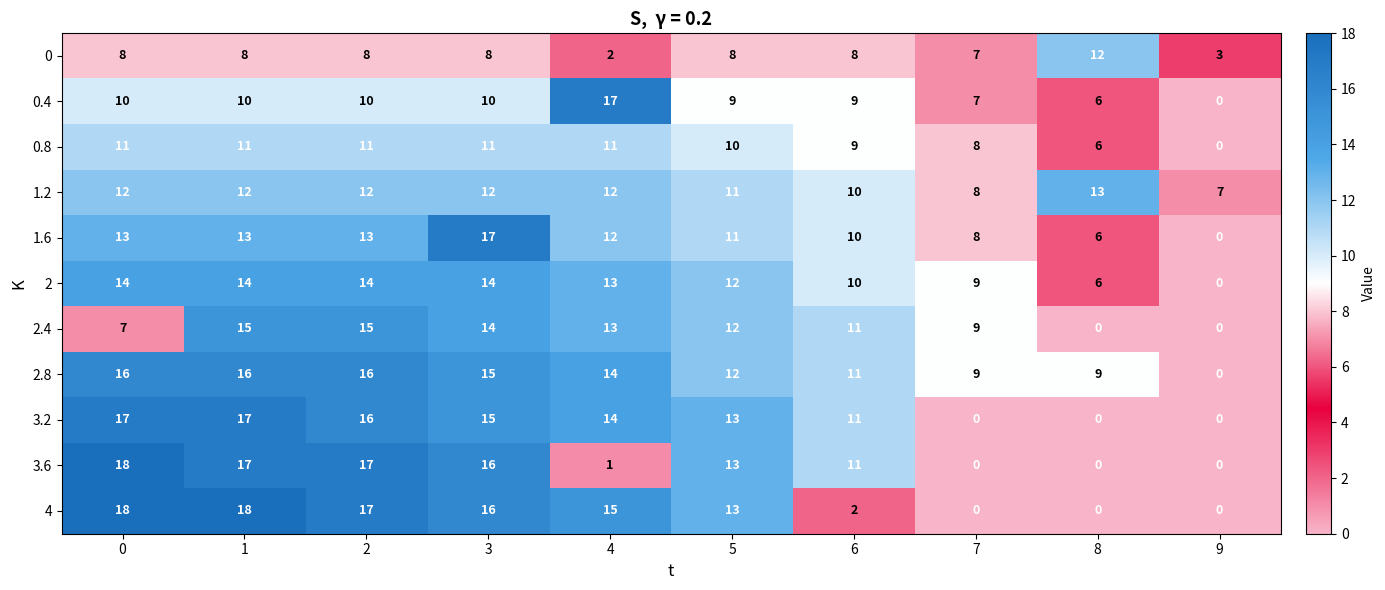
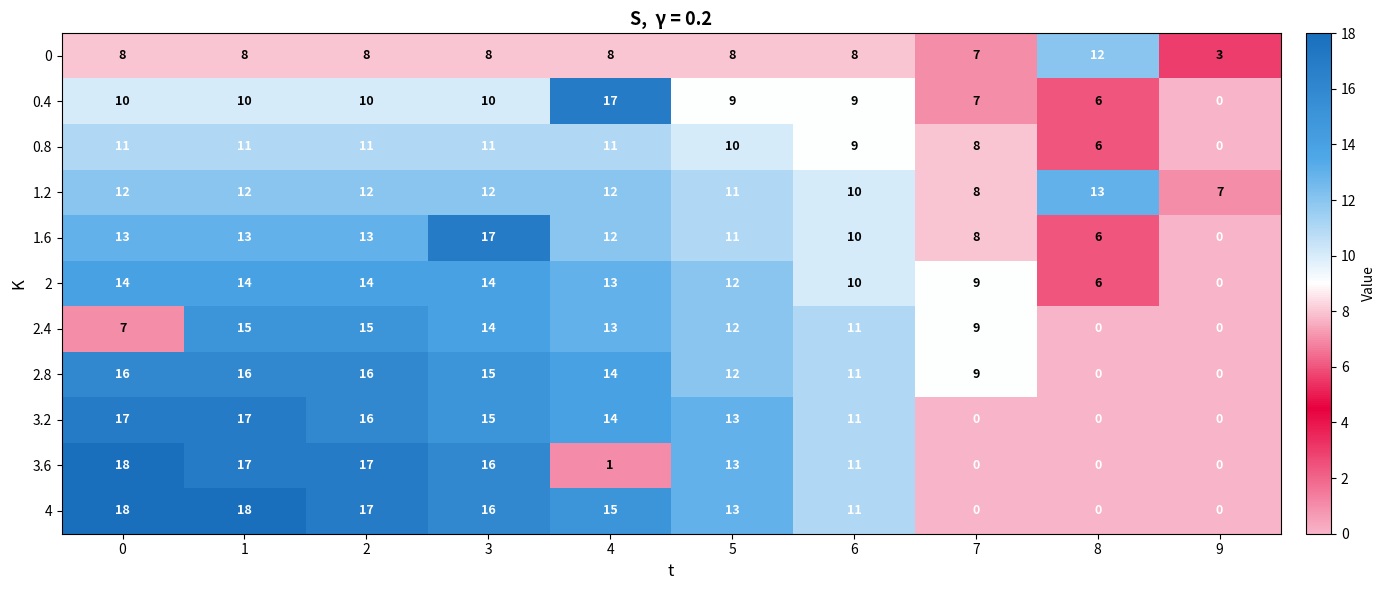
0, 4: 2 -> 8
2.8, 8: 9 -> 0
4, 6: 2 -> 11
